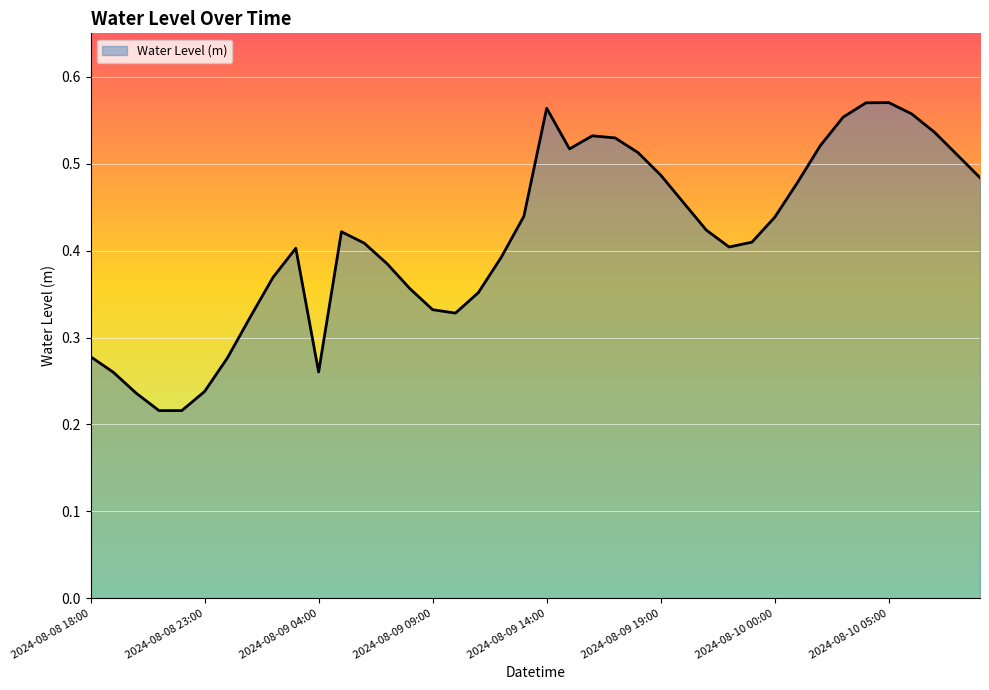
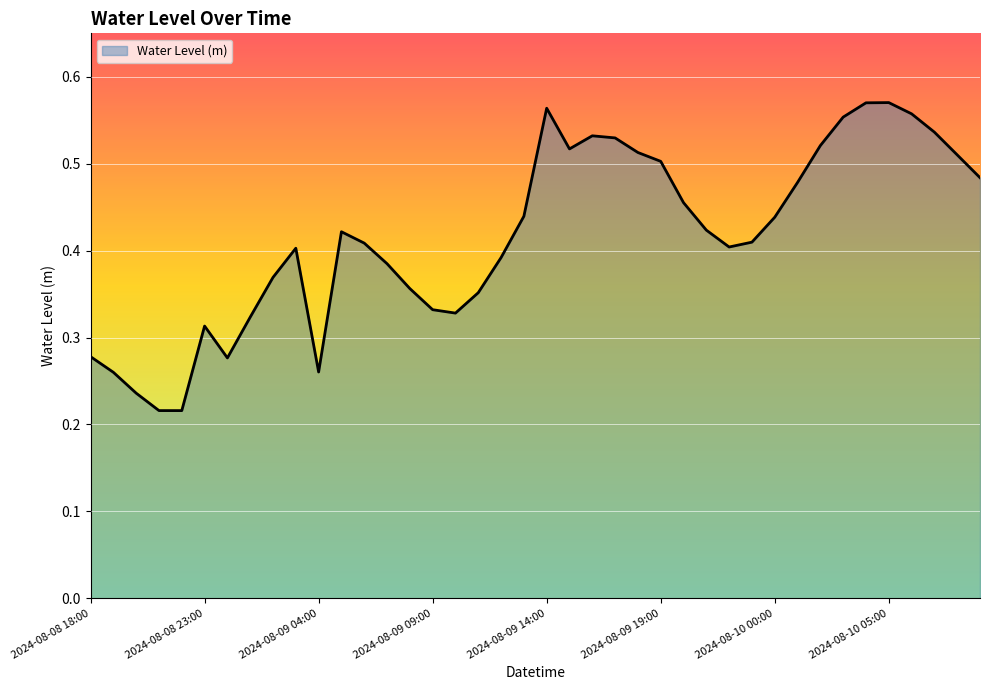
2024-08-08 23:00: 0.24 -> 0.31
2024-08-09 19:00: 0.49 -> 0.50
